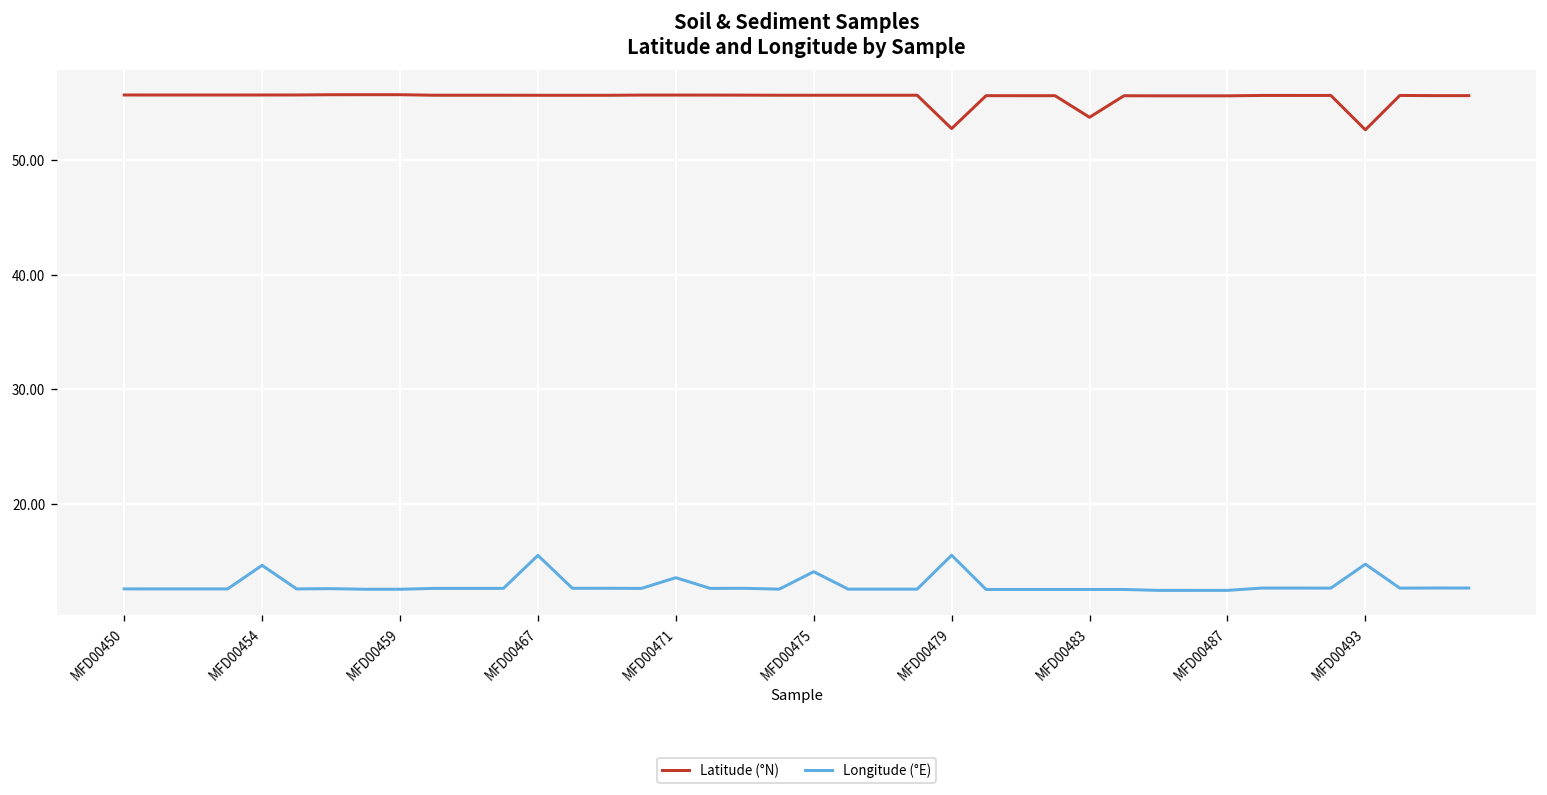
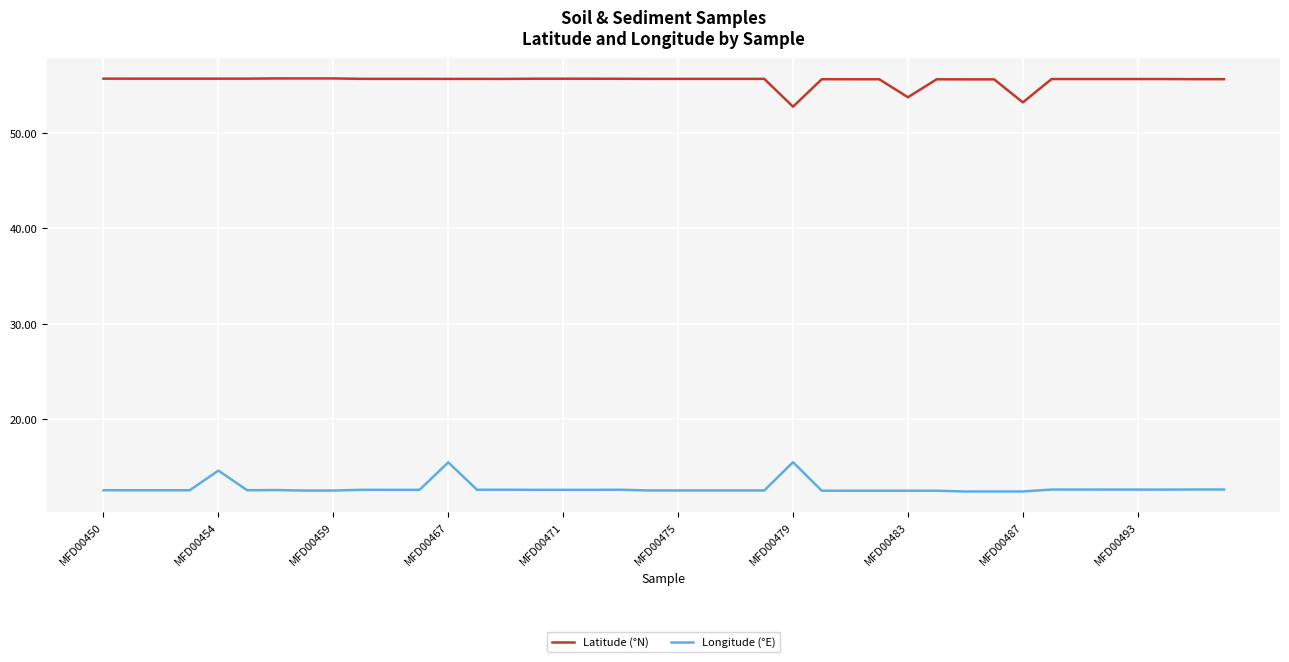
Longitude (°E), MFD00471: 14 -> 13
Longitude (°E), MFD00475: 14 -> 13
Latitude (°N), MFD00487: 56 -> 53
Latitude (°N), MFD00493: 53 -> 56
Longitude (°E), MFD00493: 15 -> 13
